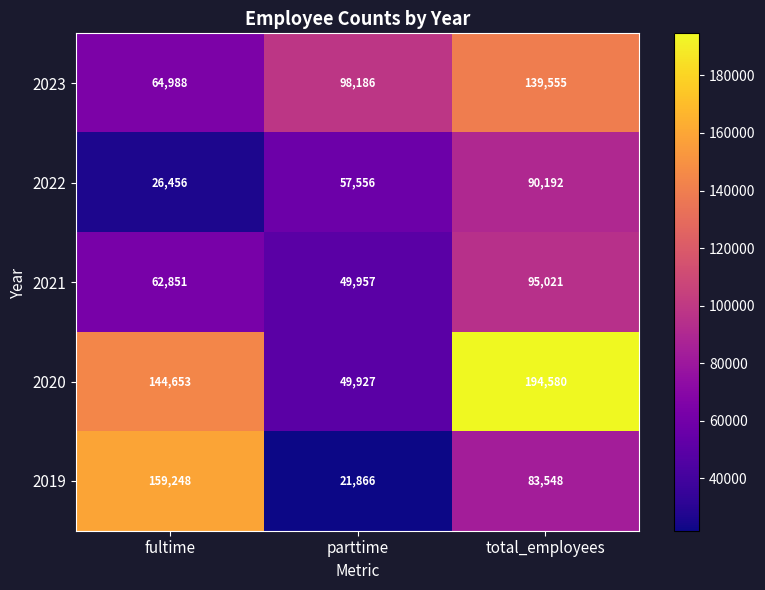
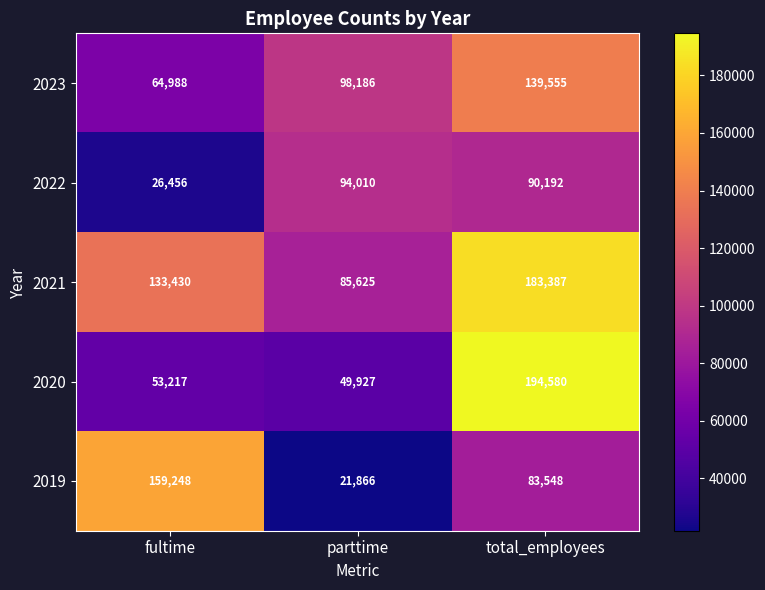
2022, parttime: 57,556 -> 94,010
2021, fultime: 62,851 -> 133,430
2021, parttime: 49,957 -> 85,625
2021, total_employees: 95,021 -> 183,387
2020, fultime: 144,653 -> 53,217
